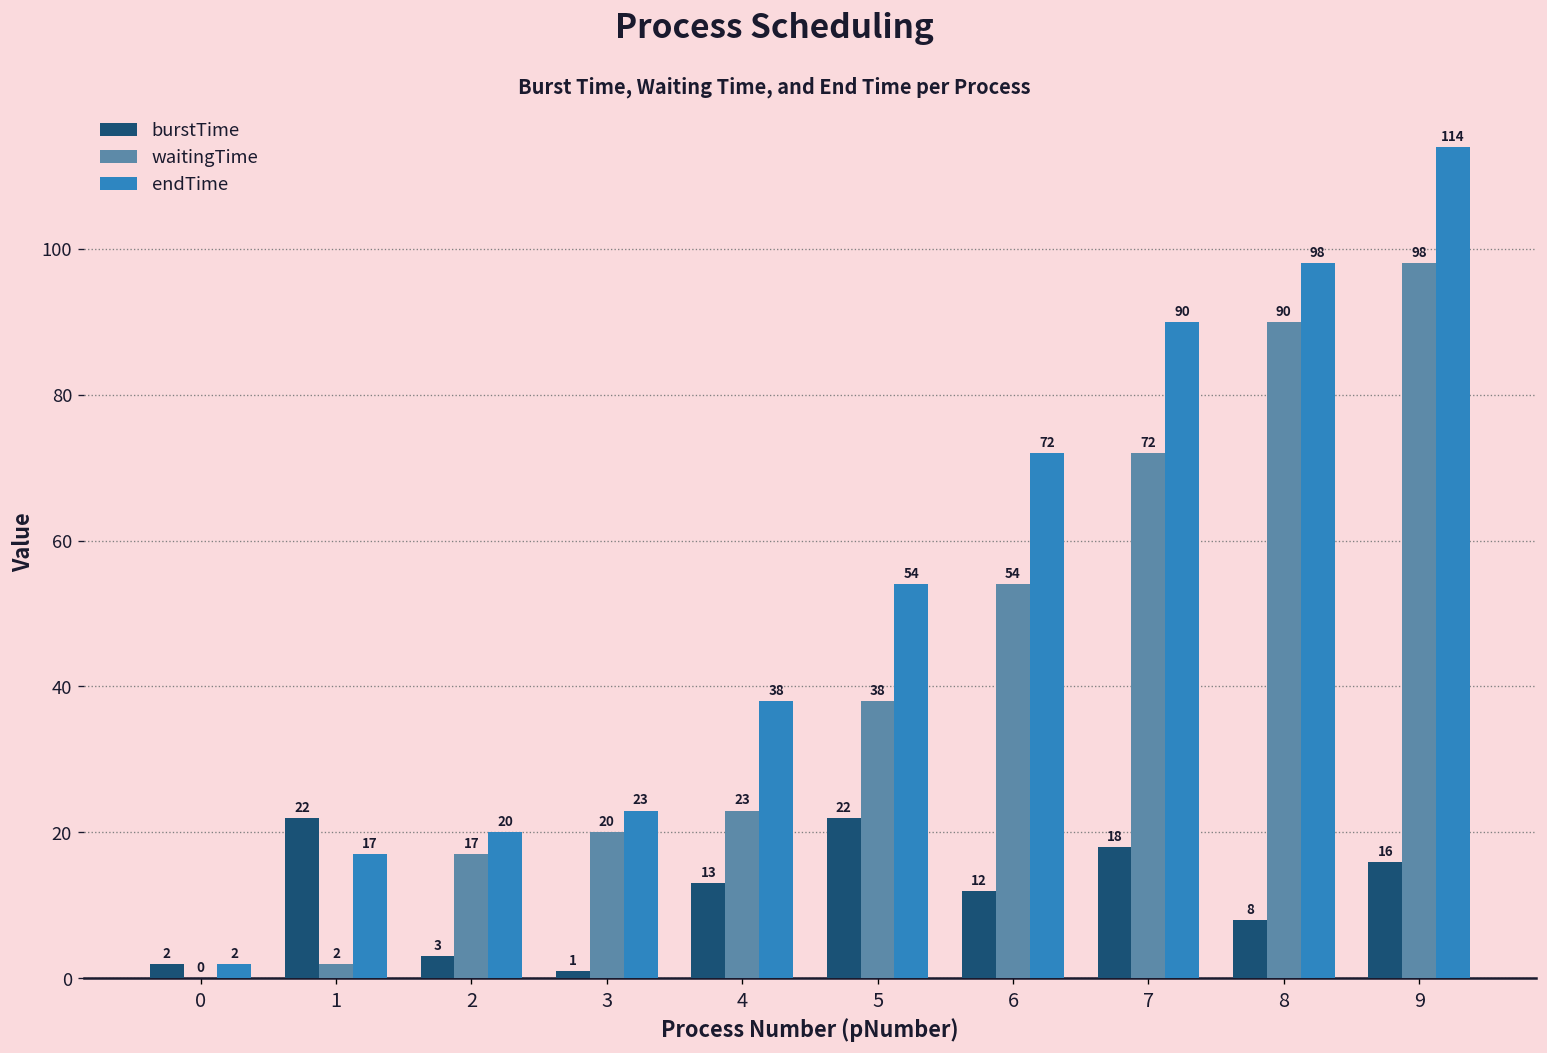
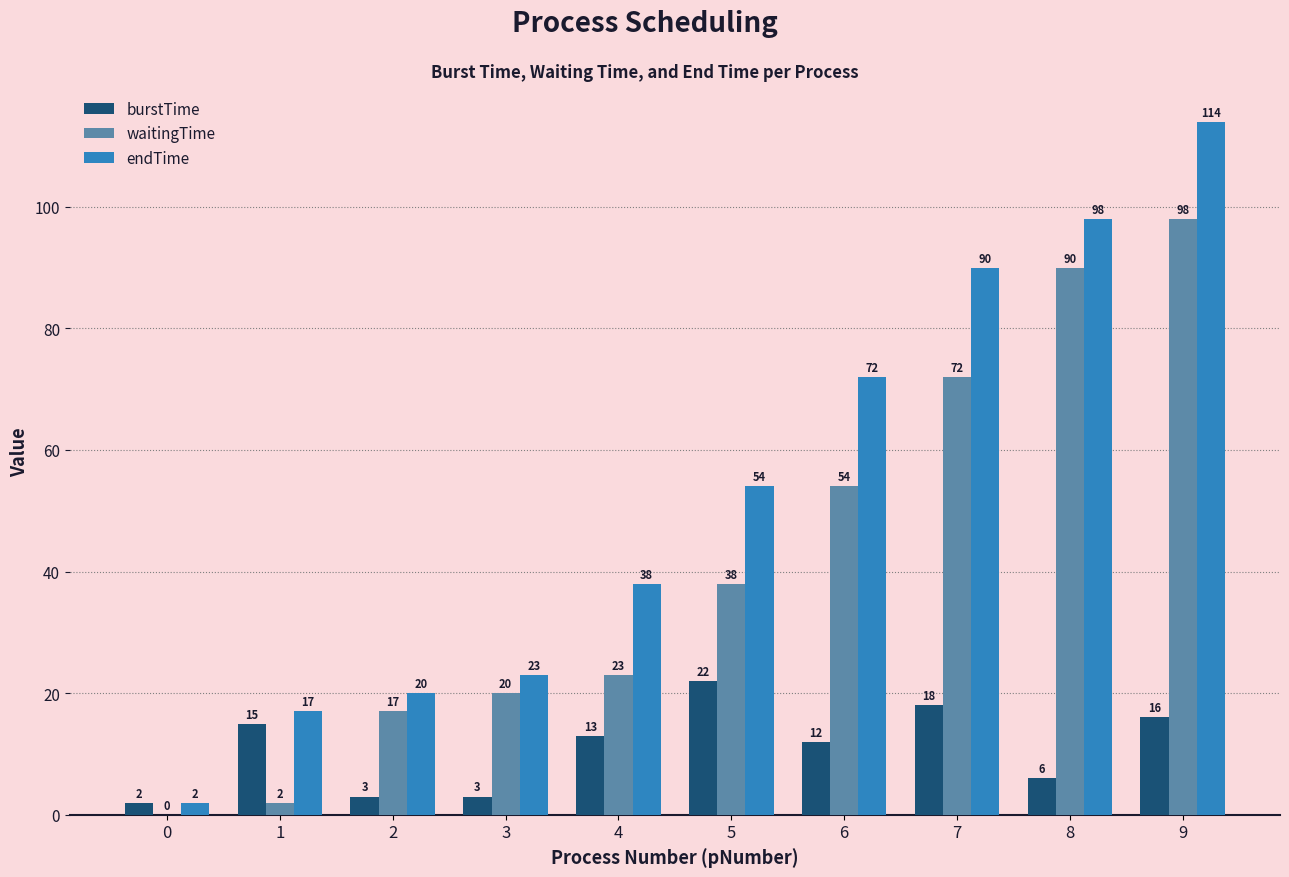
burstTime, 1: 22 -> 15
burstTime, 3: 1 -> 3
burstTime, 8: 8 -> 6
